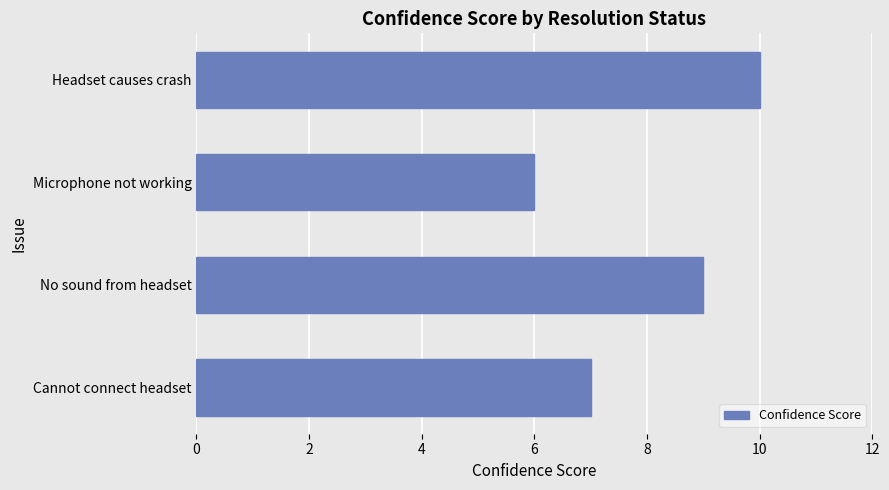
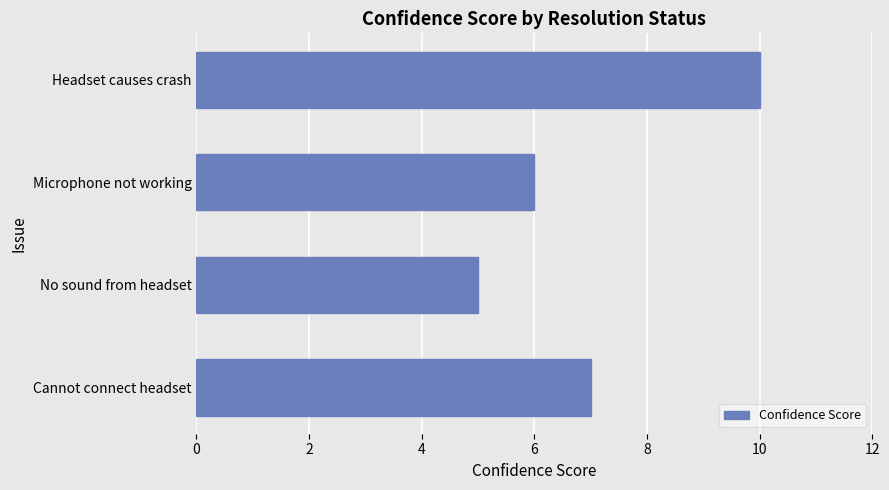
No sound from headset: 9 -> 5
